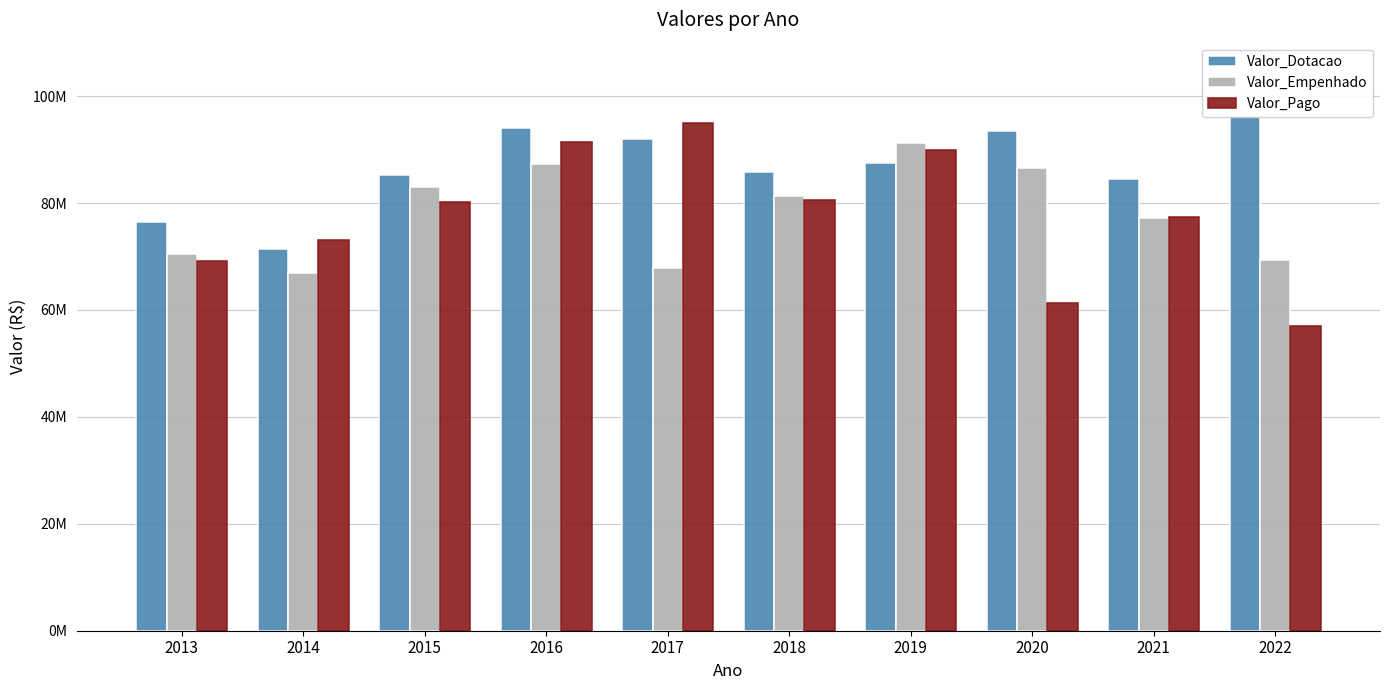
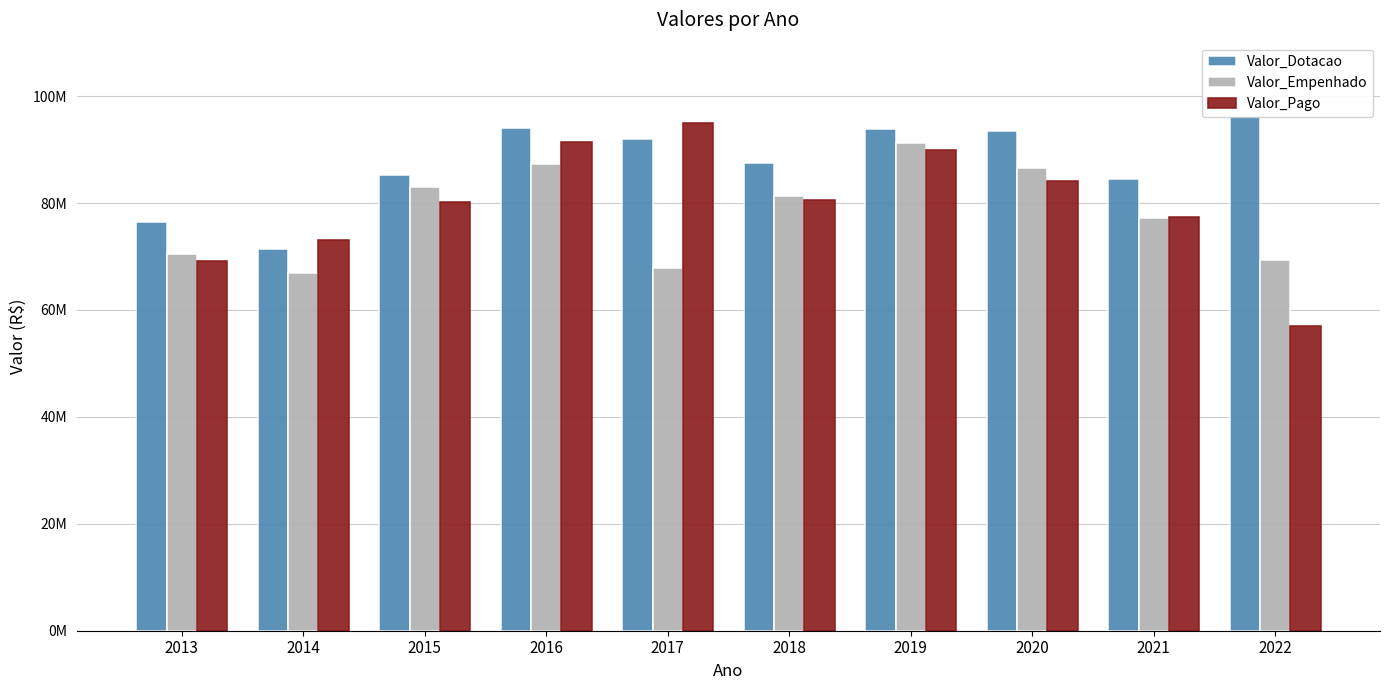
Valor_Dotacao, 2018: 86000000 -> 88000000
Valor_Dotacao, 2019: 87000000 -> 94000000
Valor_Pago, 2020: 61000000 -> 84000000
